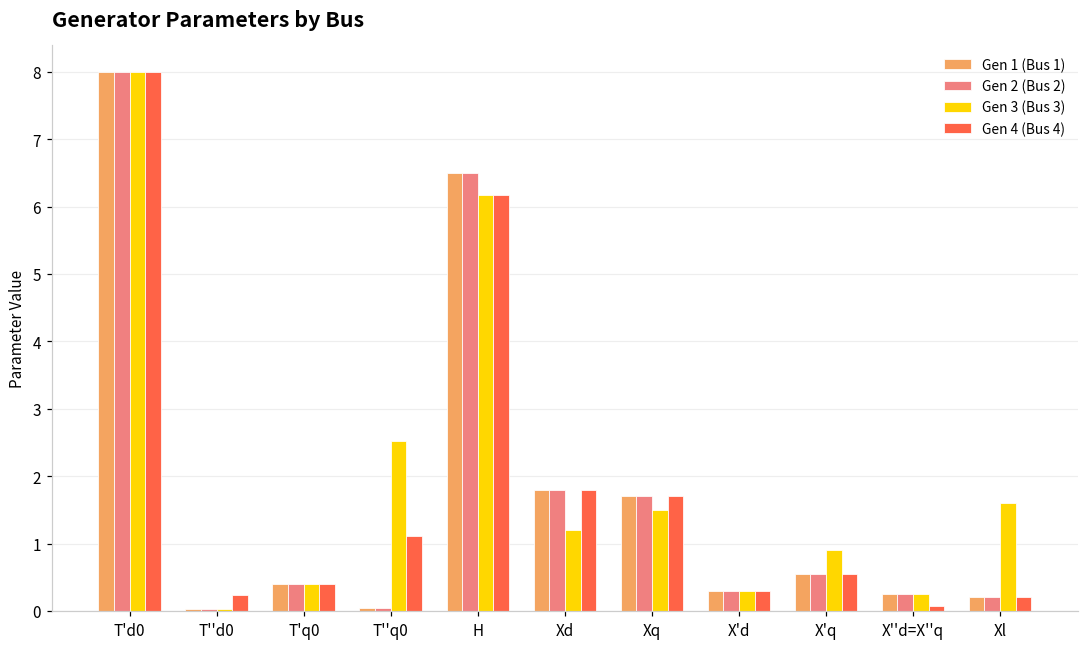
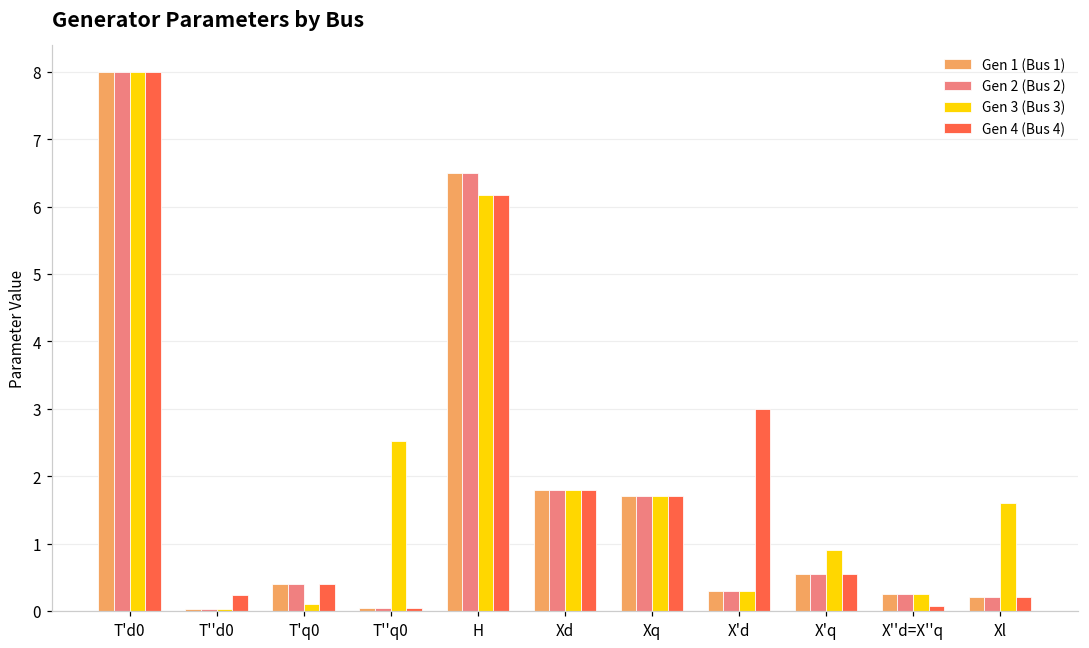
Gen 3 (Bus 3), T'q0: 0.4 -> 0.1
Gen 4 (Bus 4), T''q0: 1.1 -> 0.1
Gen 3 (Bus 3), Xd: 1.2 -> 1.8
Gen 3 (Bus 3), Xq: 1.5 -> 1.7
Gen 4 (Bus 4), X'd: 0.3 -> 3.0
